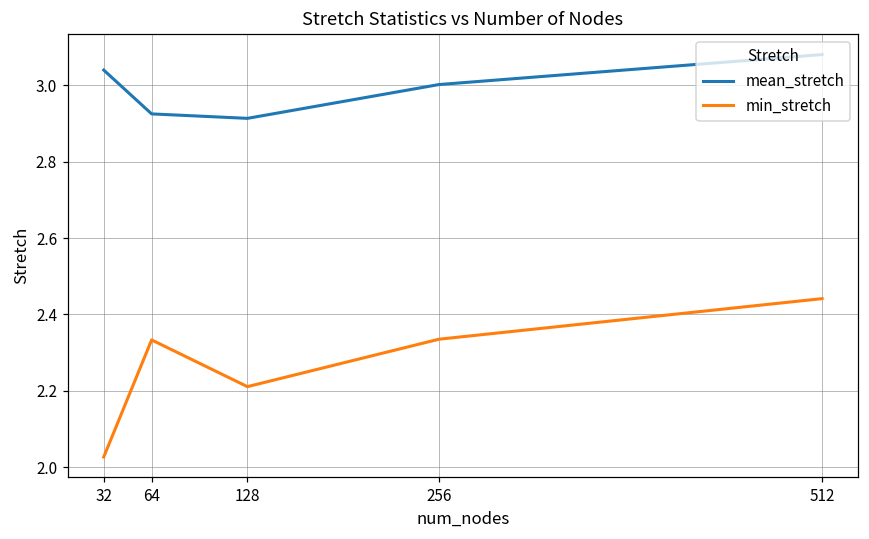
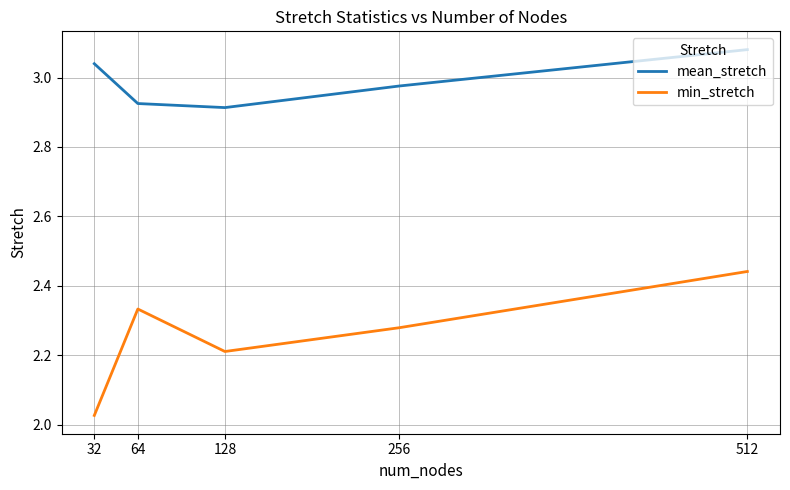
mean_stretch, 256: 3.00 -> 2.98
min_stretch, 256: 2.33 -> 2.28
